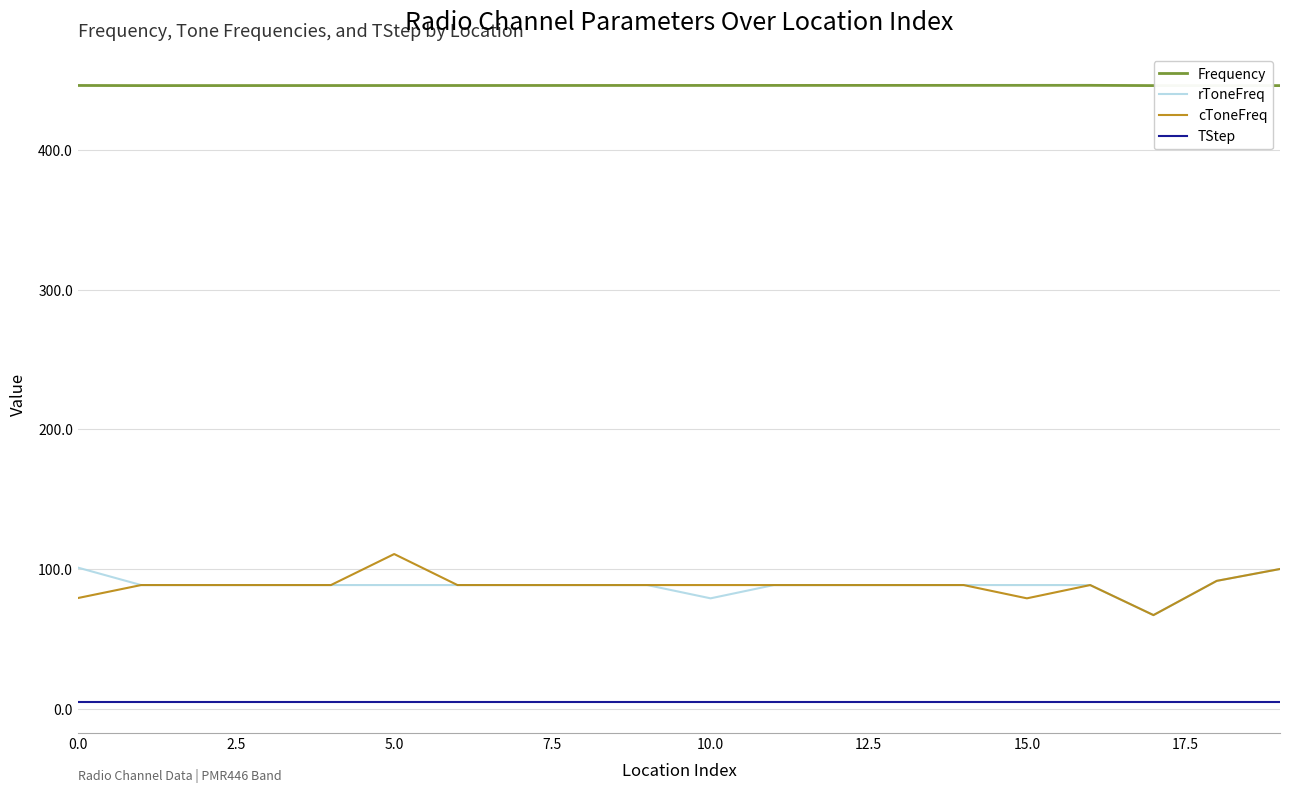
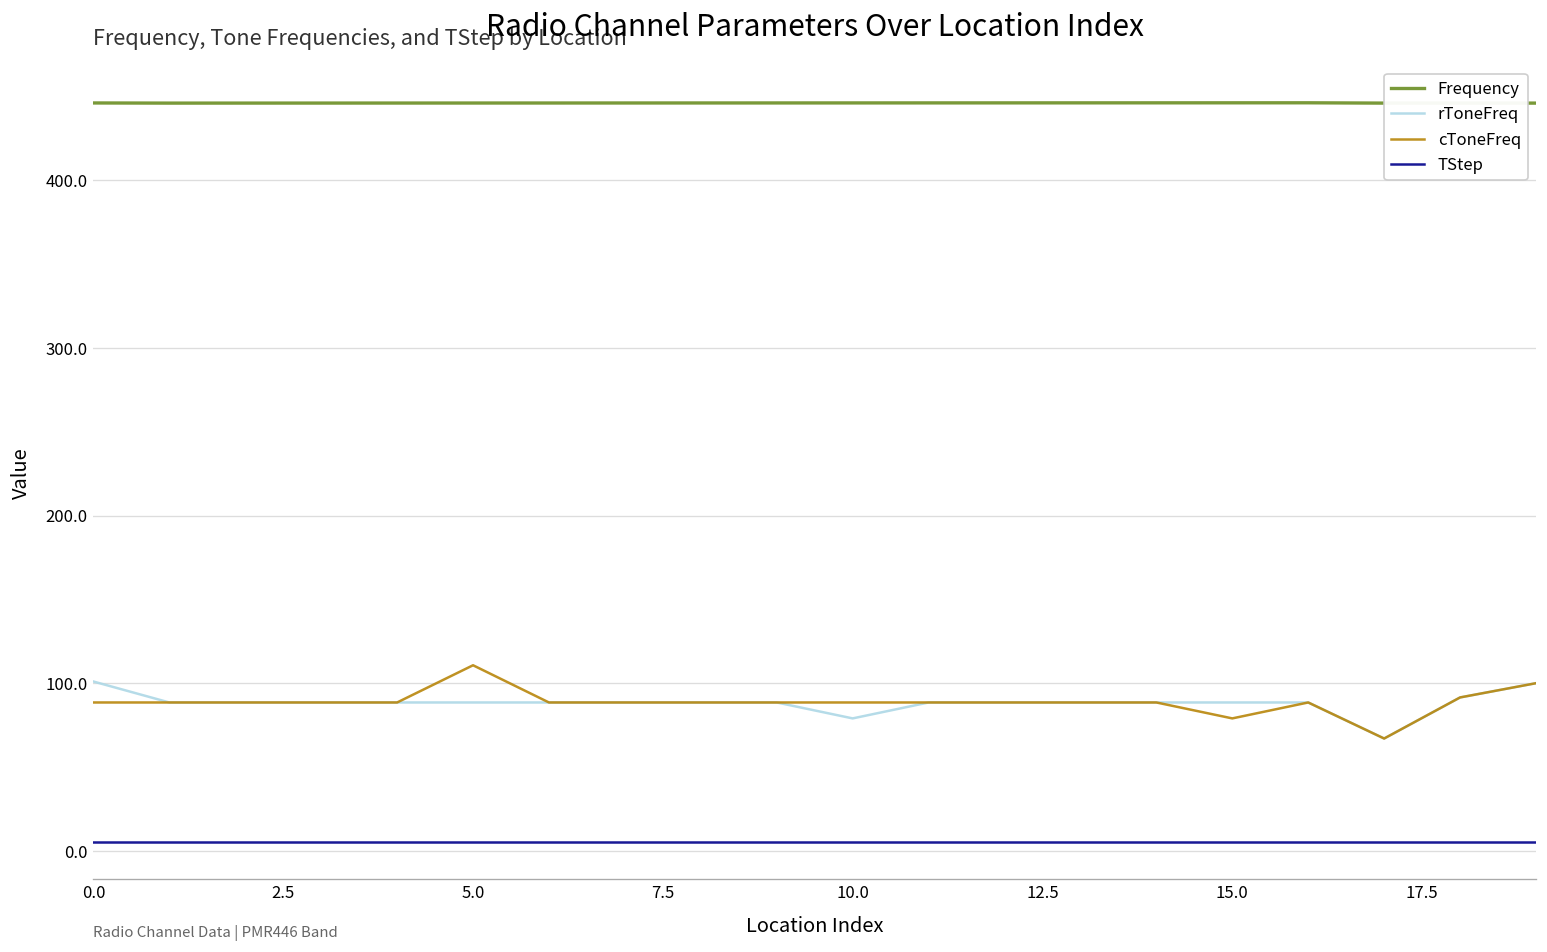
cToneFreq, 0.0: 79 -> 89
